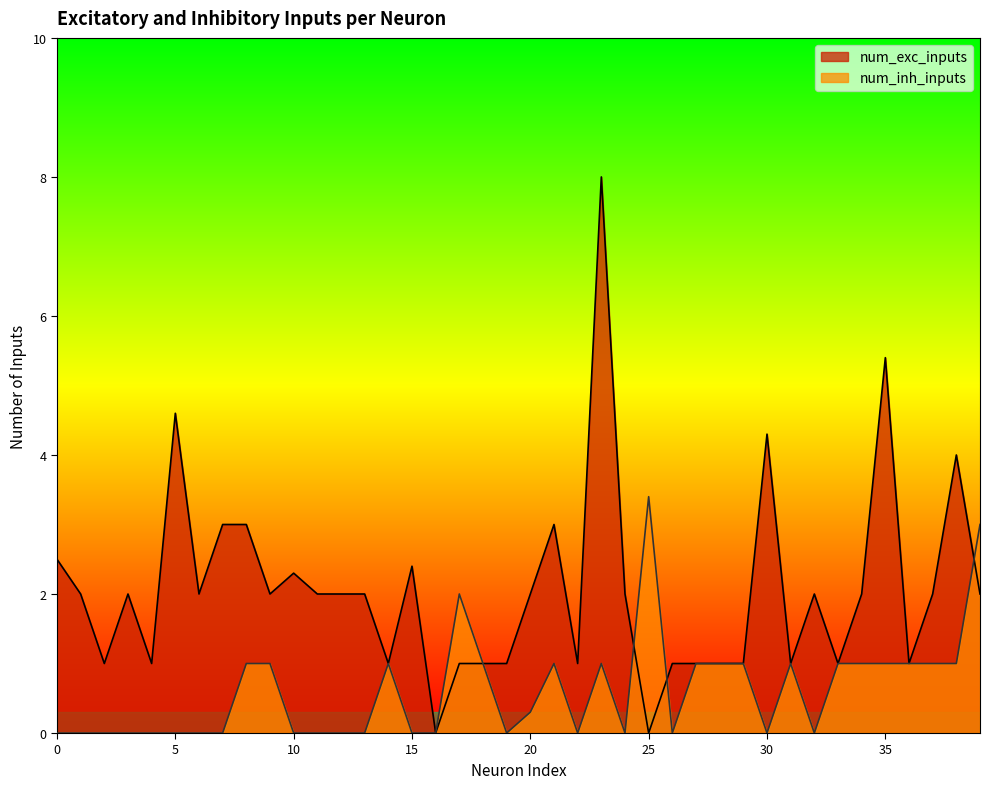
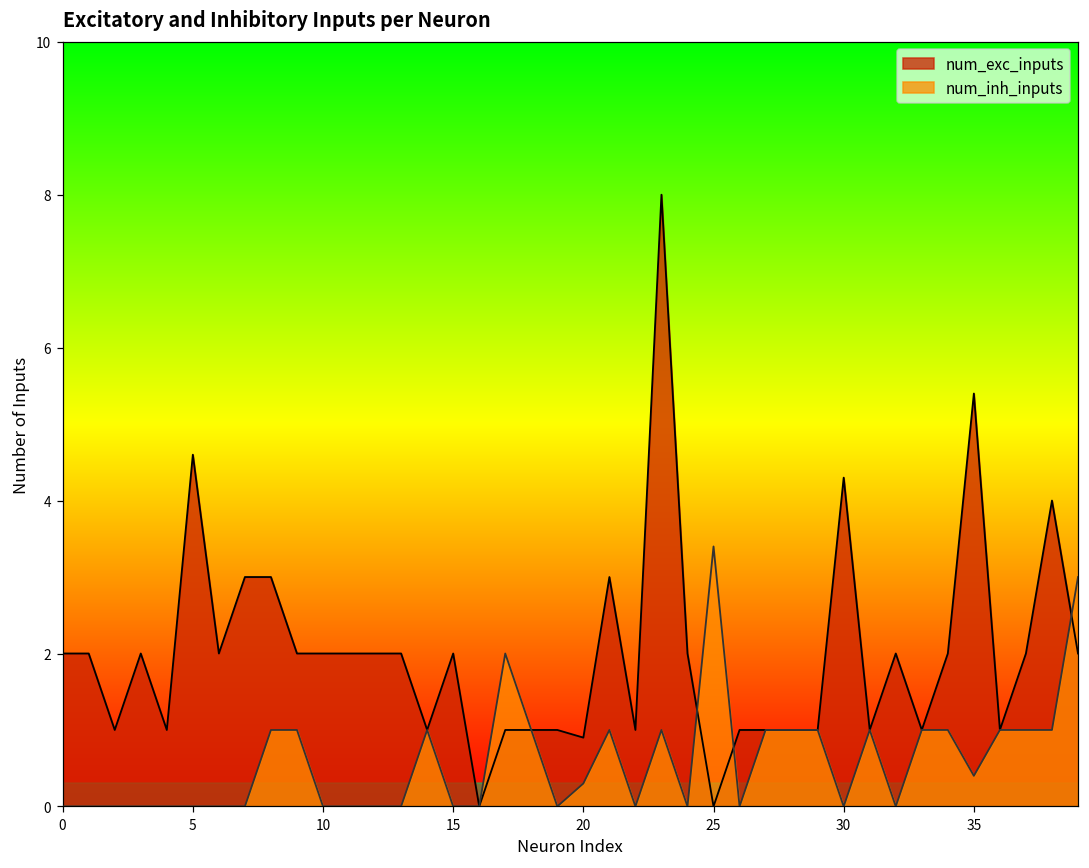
num_exc_inputs, 0: 2.5 -> 2.0
num_exc_inputs, 10: 2.3 -> 2.0
num_exc_inputs, 15: 2.4 -> 2.0
num_exc_inputs, 20: 2.0 -> 0.9
num_inh_inputs, 35: 1.0 -> 0.4
